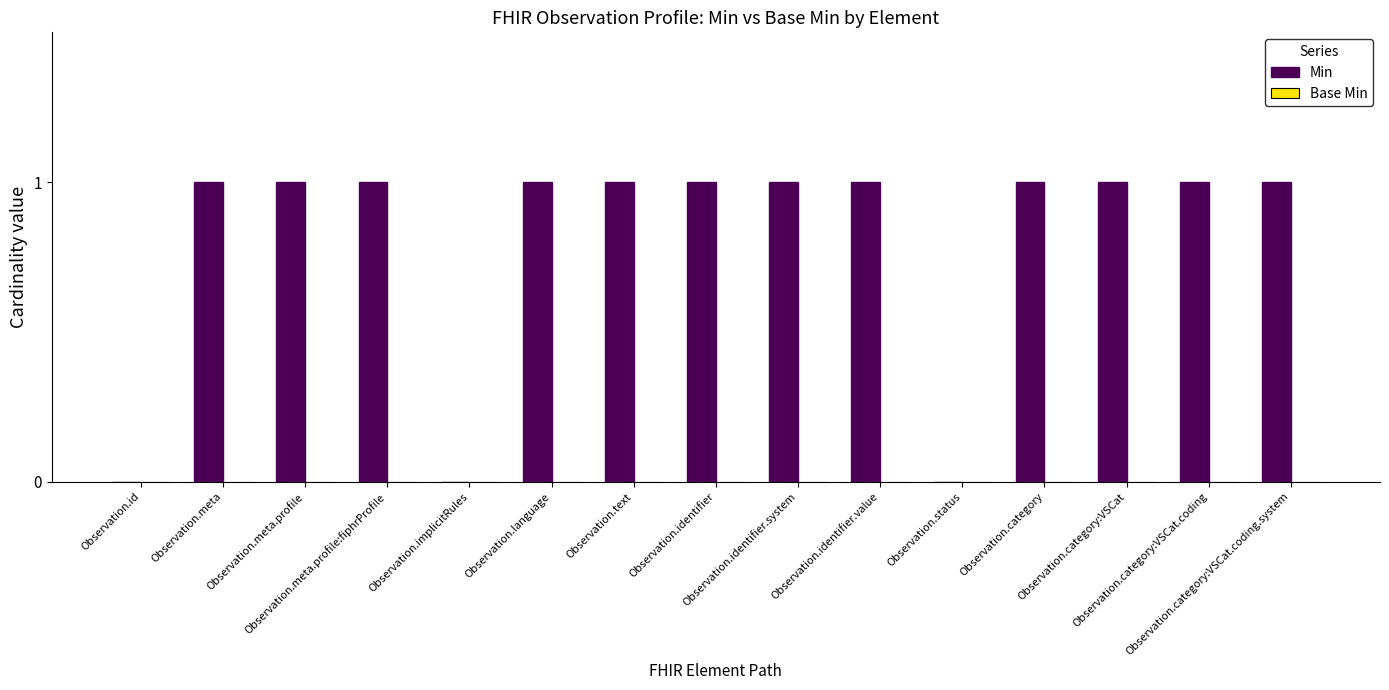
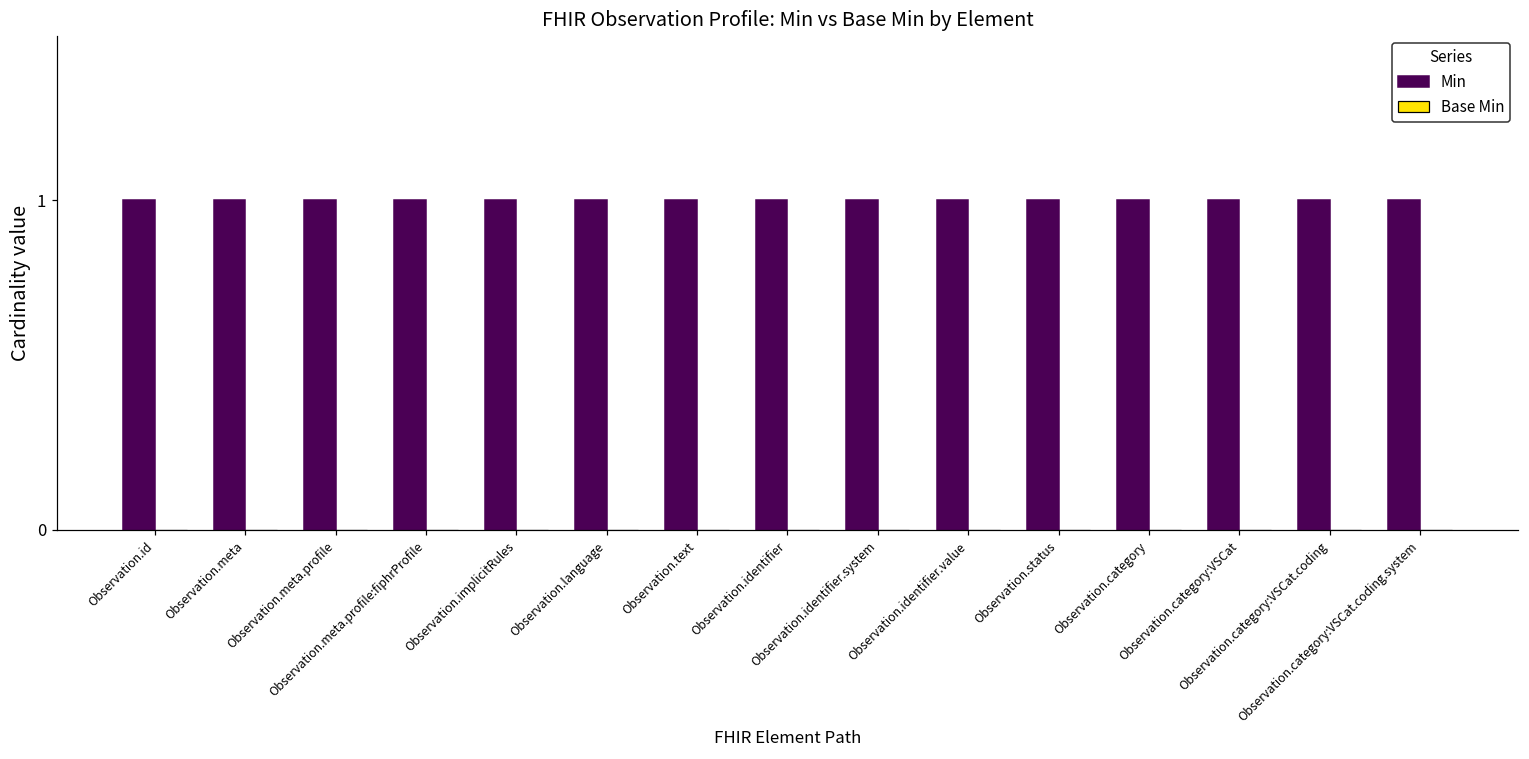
Min, Observation.id: 0 -> 1
Min, Observation.implicitRules: 0 -> 1
Min, Observation.status: 0 -> 1
